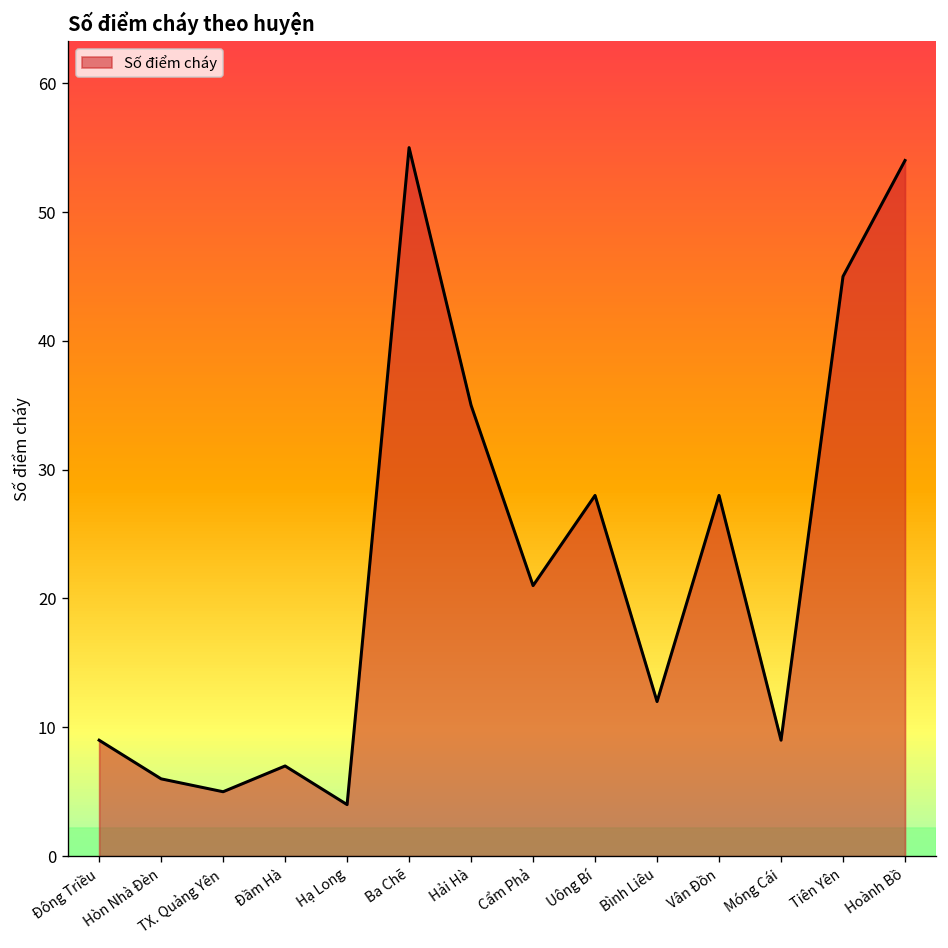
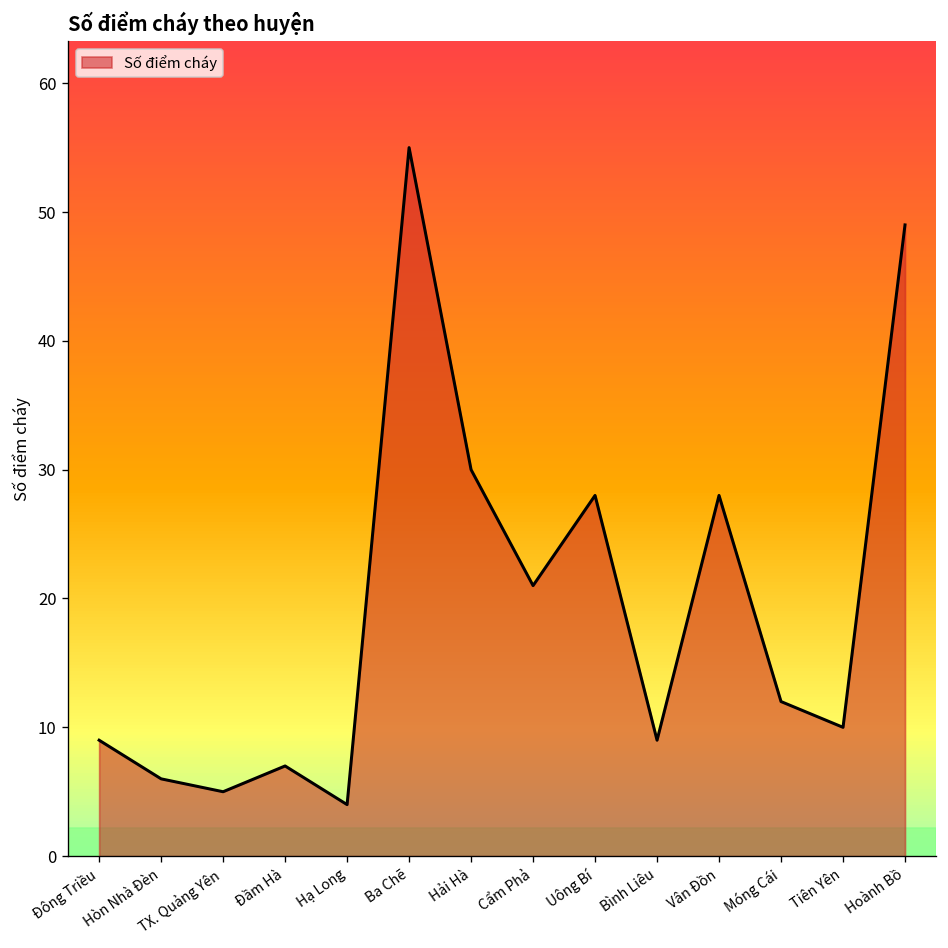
Hải Hà: 35 -> 30
Bình Liêu: 12 -> 9
Móng Cái: 9 -> 12
Tiên Yên: 45 -> 10
Hoành Bồ: 54 -> 49
